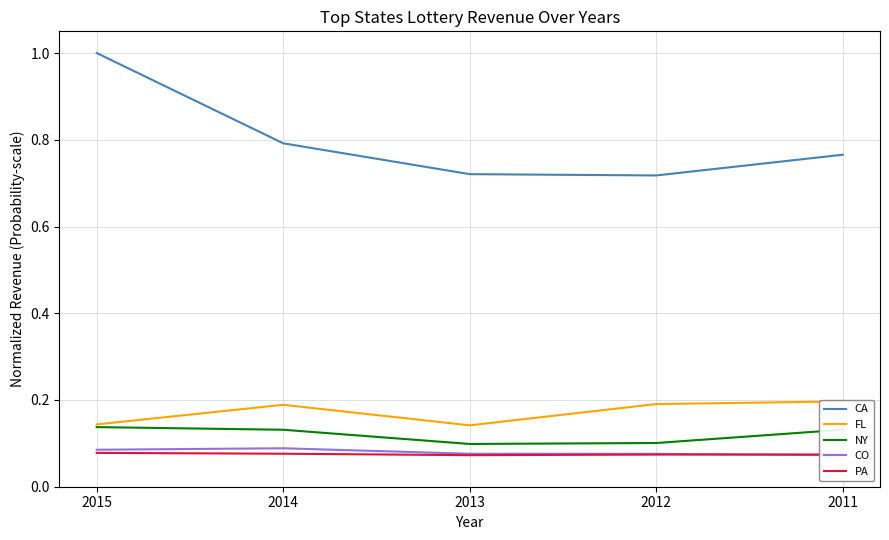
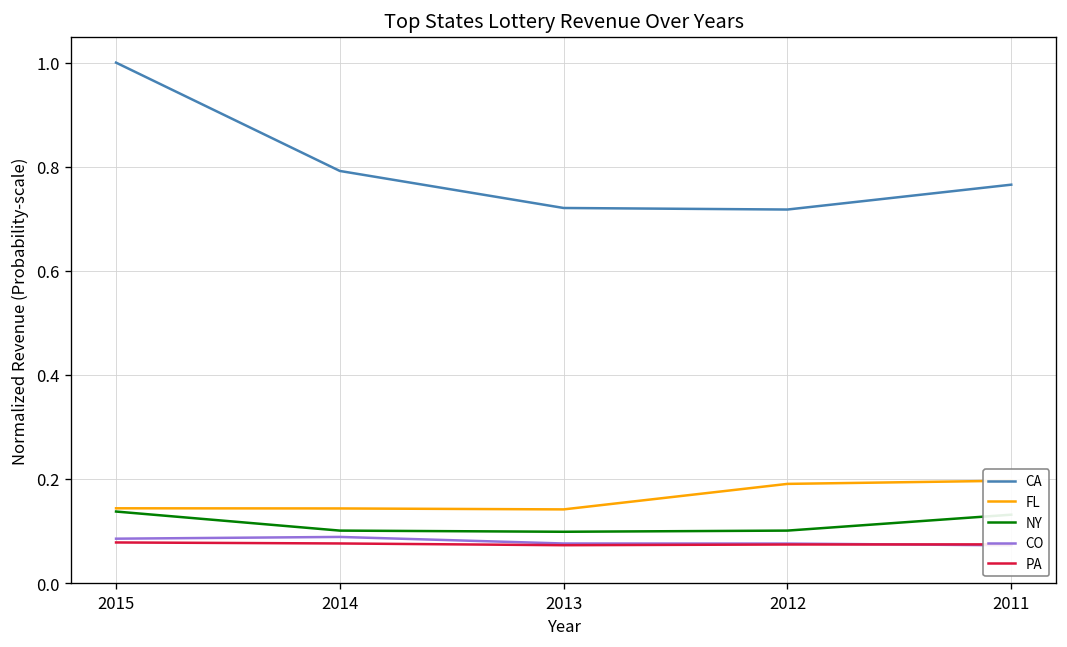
FL, 2014: 0.19 -> 0.14
NY, 2014: 0.13 -> 0.10
